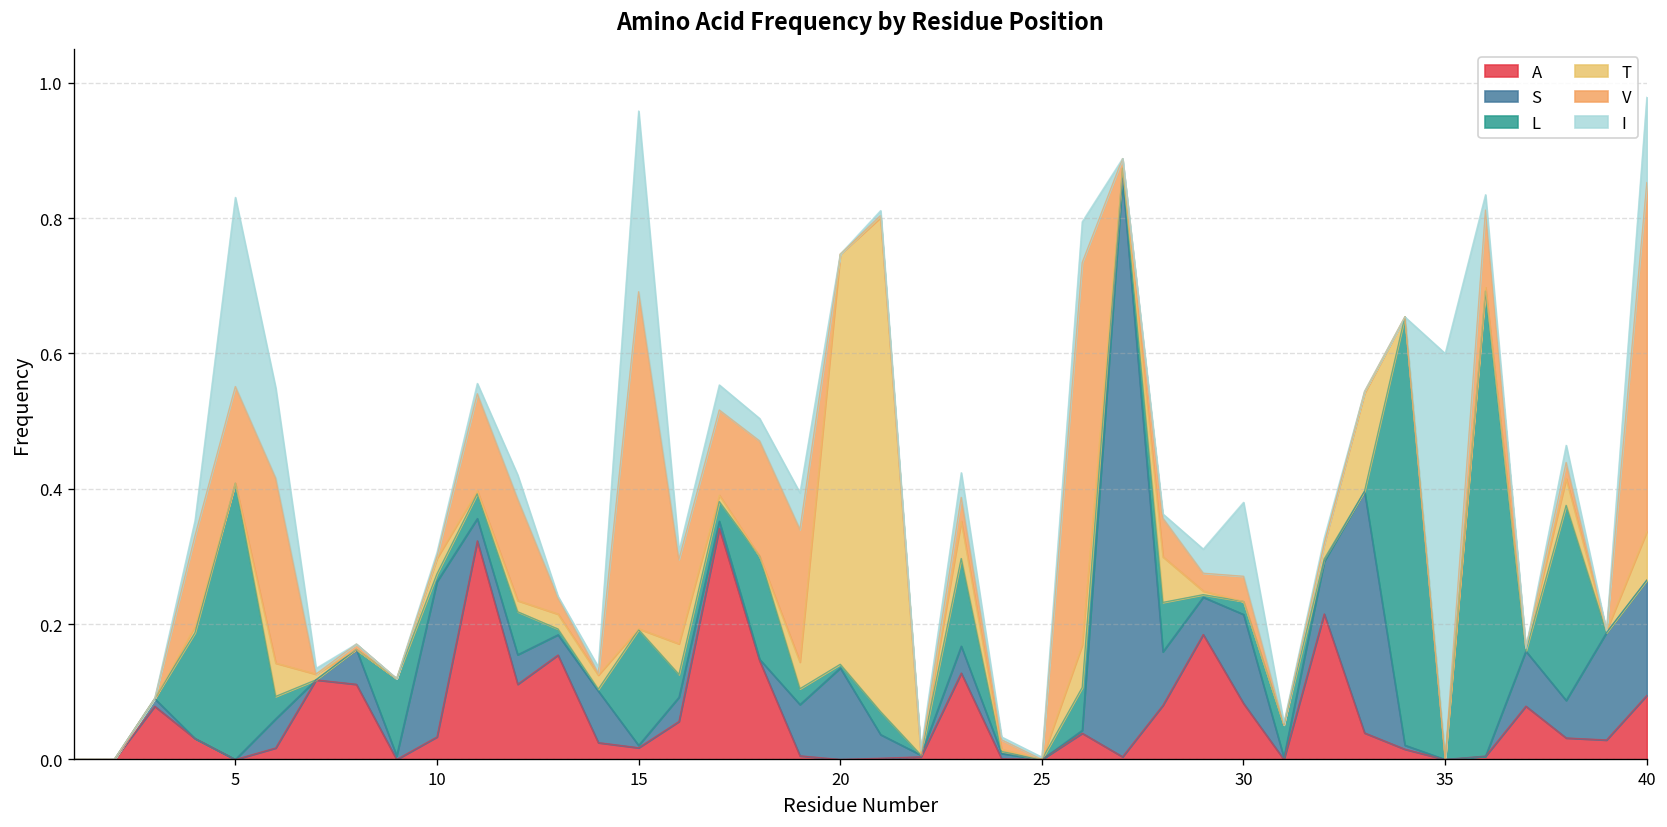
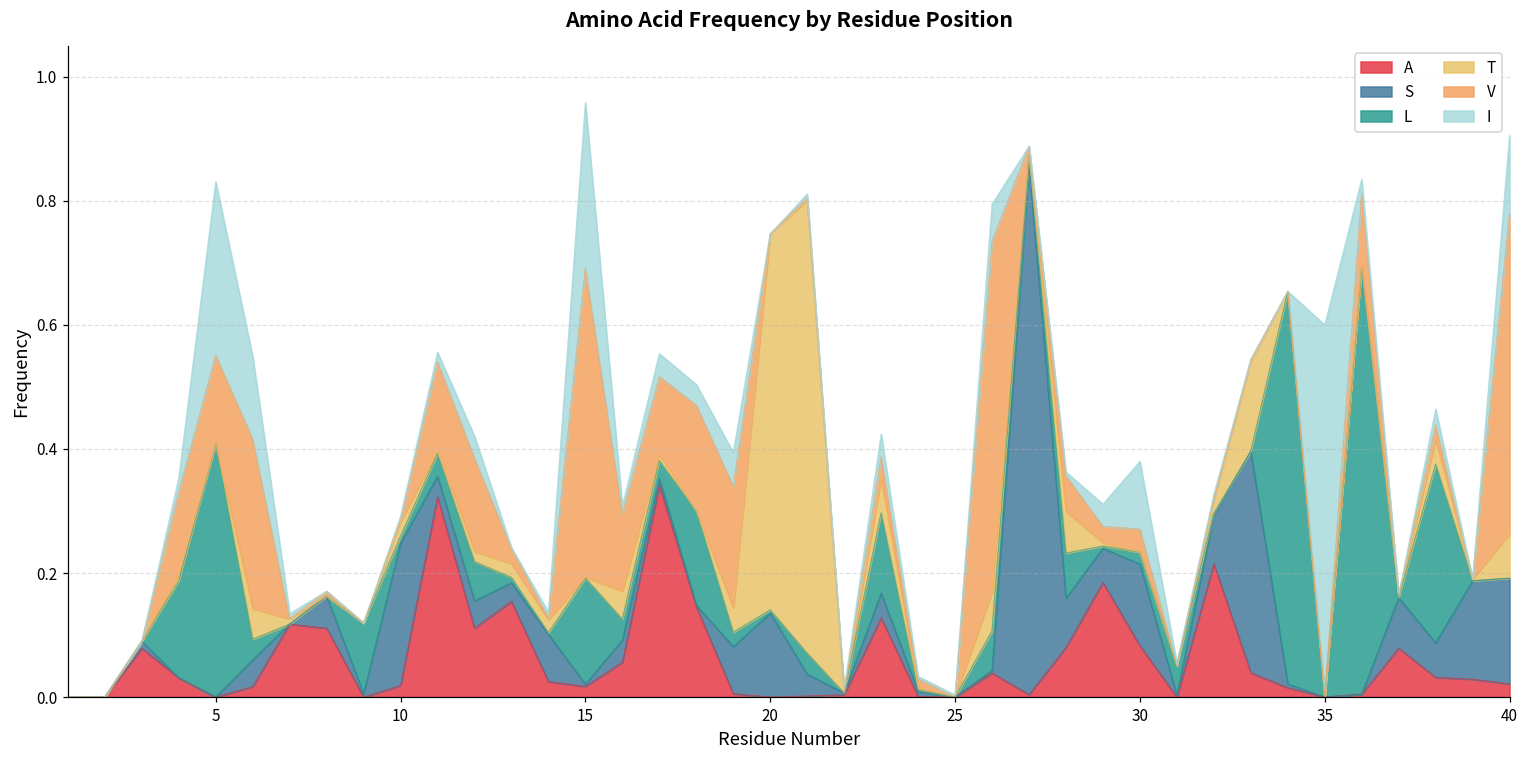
A, 10: 0.03 -> 0.02
A, 40: 0.09 -> 0.02
